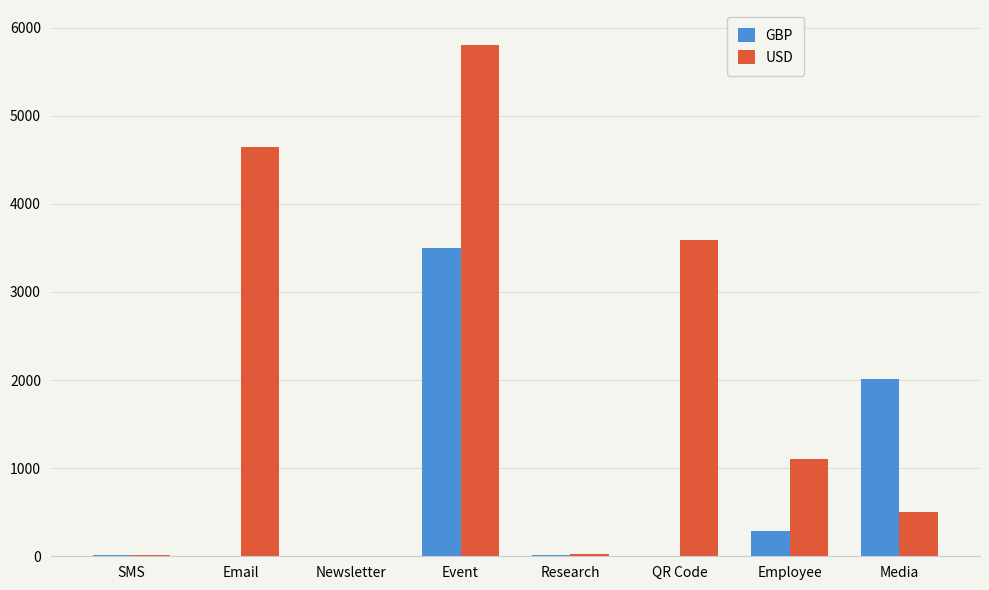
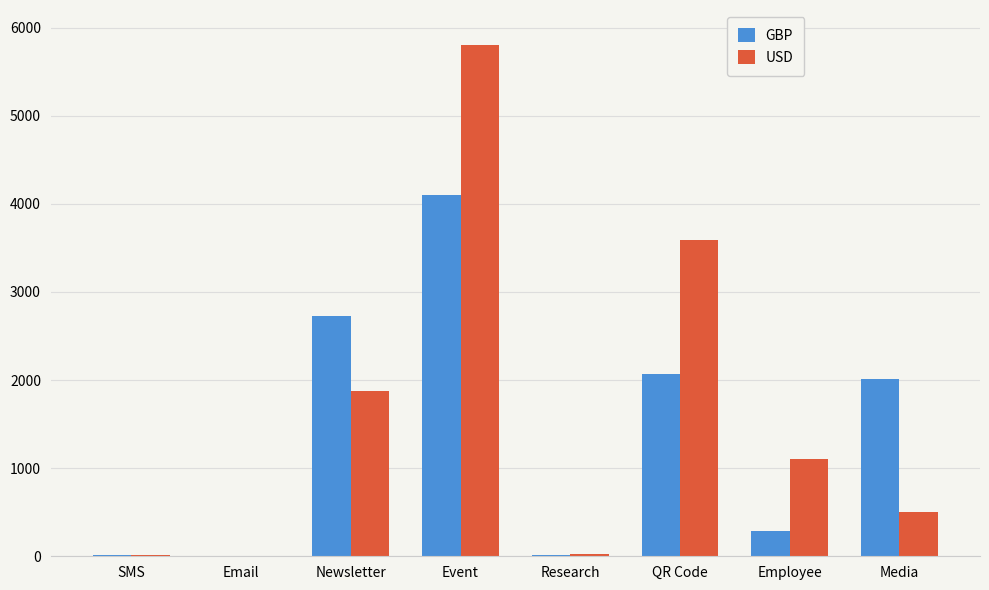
USD, Email: 4700 -> 0
GBP, Newsletter: 0 -> 2700
USD, Newsletter: 0 -> 1900
GBP, Event: 3500 -> 4100
GBP, QR Code: 0 -> 2100
